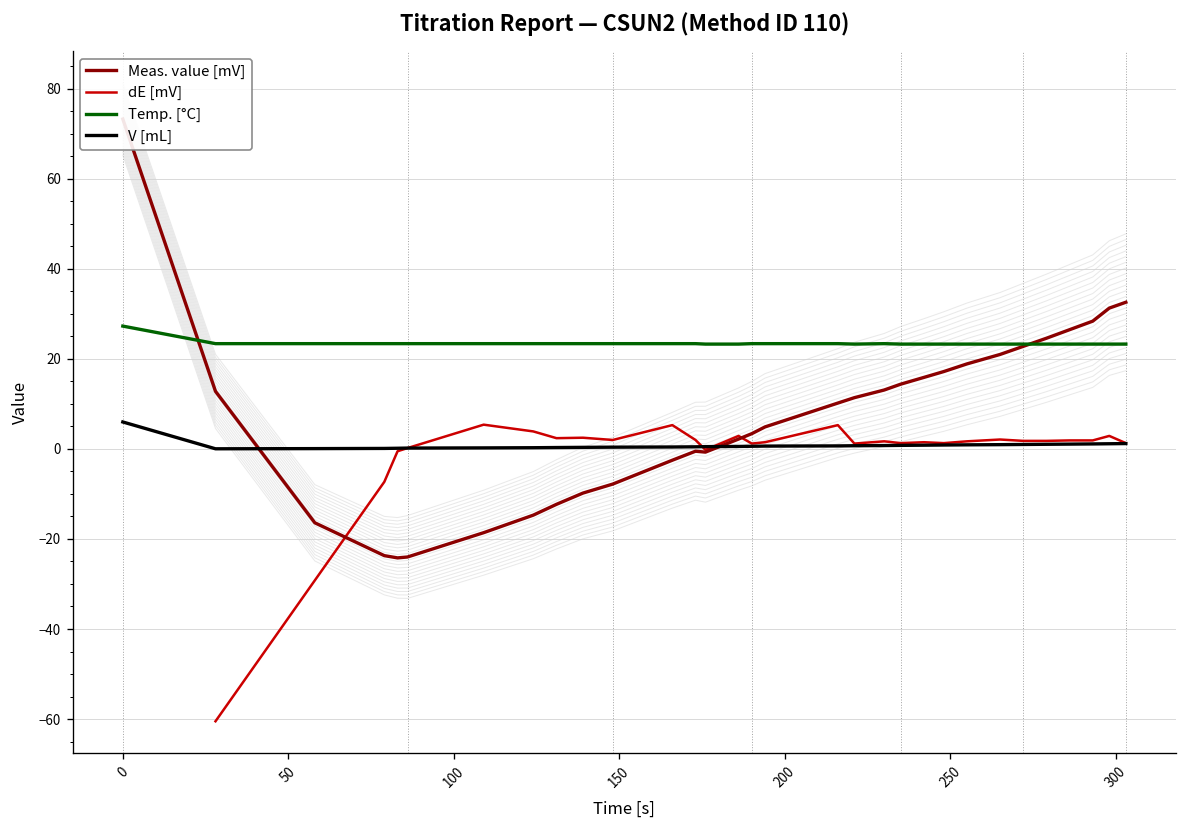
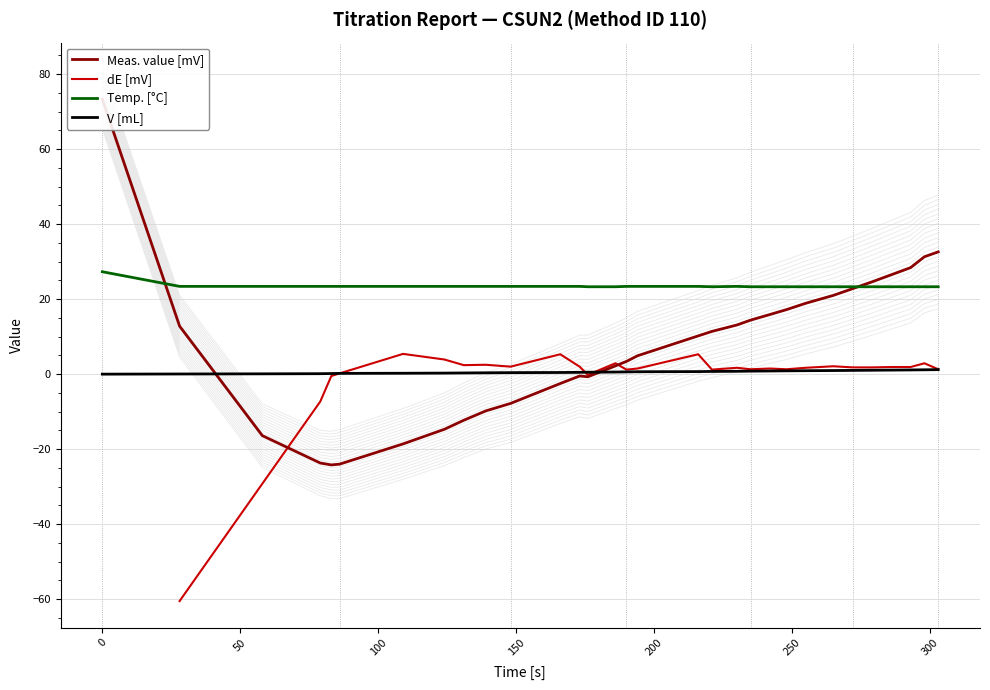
V [mL], 0: 6 -> 0
